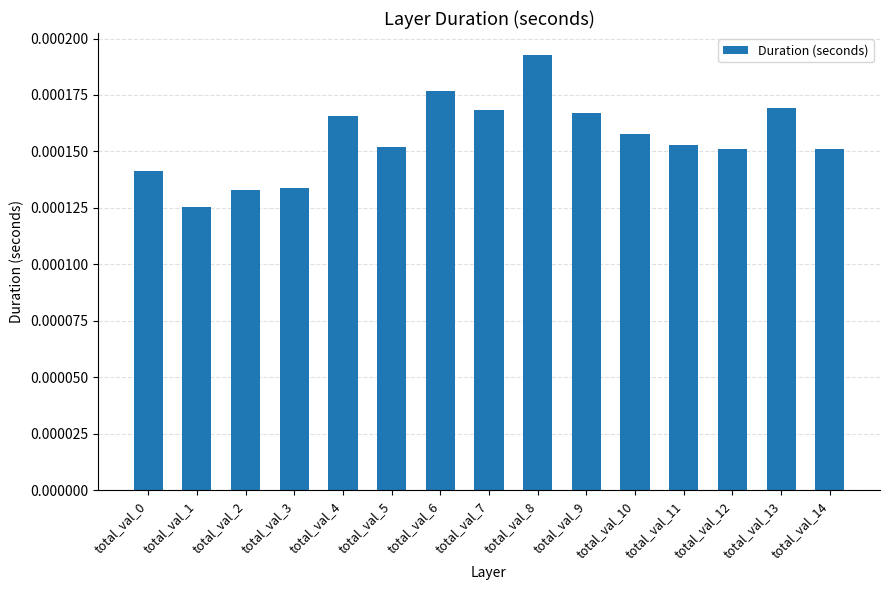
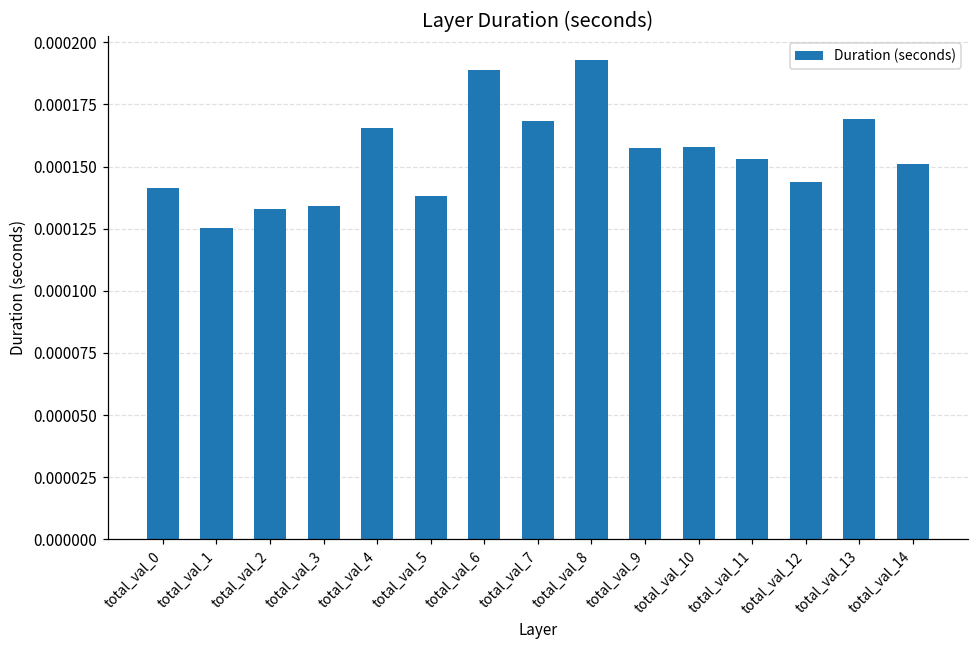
total_val_5: 0.000152 -> 0.000138
total_val_6: 0.000177 -> 0.000189
total_val_9: 0.000167 -> 0.000157
total_val_12: 0.000151 -> 0.000144
